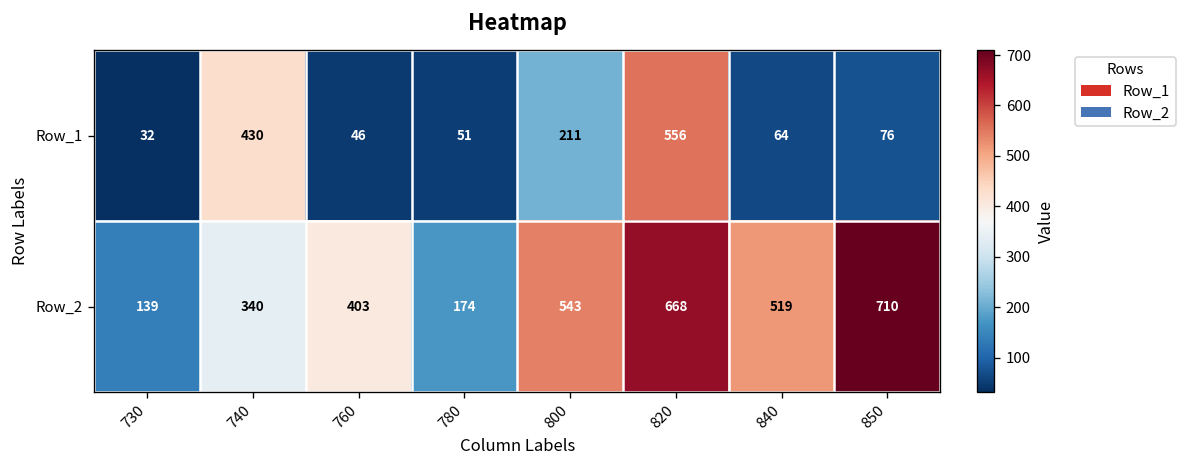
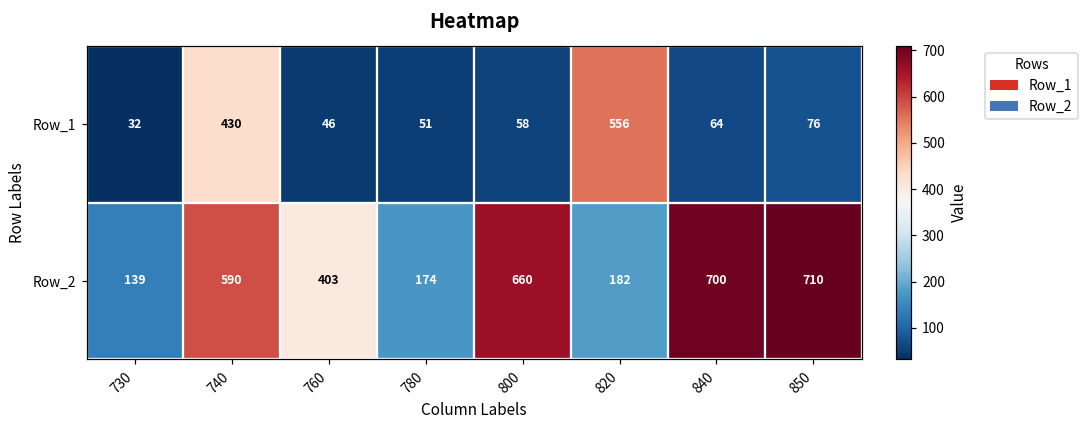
Row_1, 800: 211 -> 58
Row_2, 740: 340 -> 590
Row_2, 800: 543 -> 660
Row_2, 820: 668 -> 182
Row_2, 840: 519 -> 700
